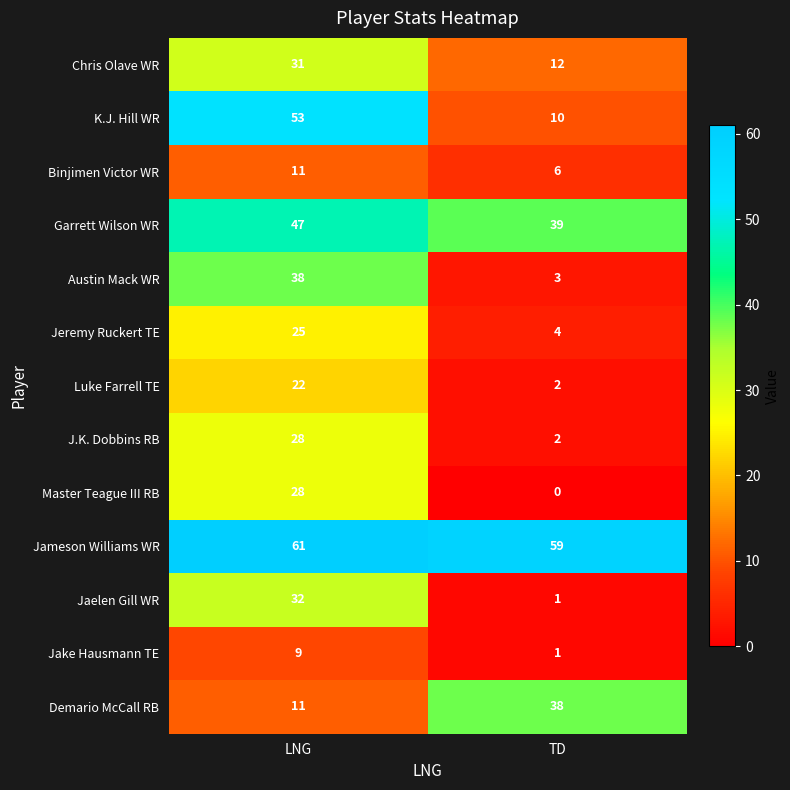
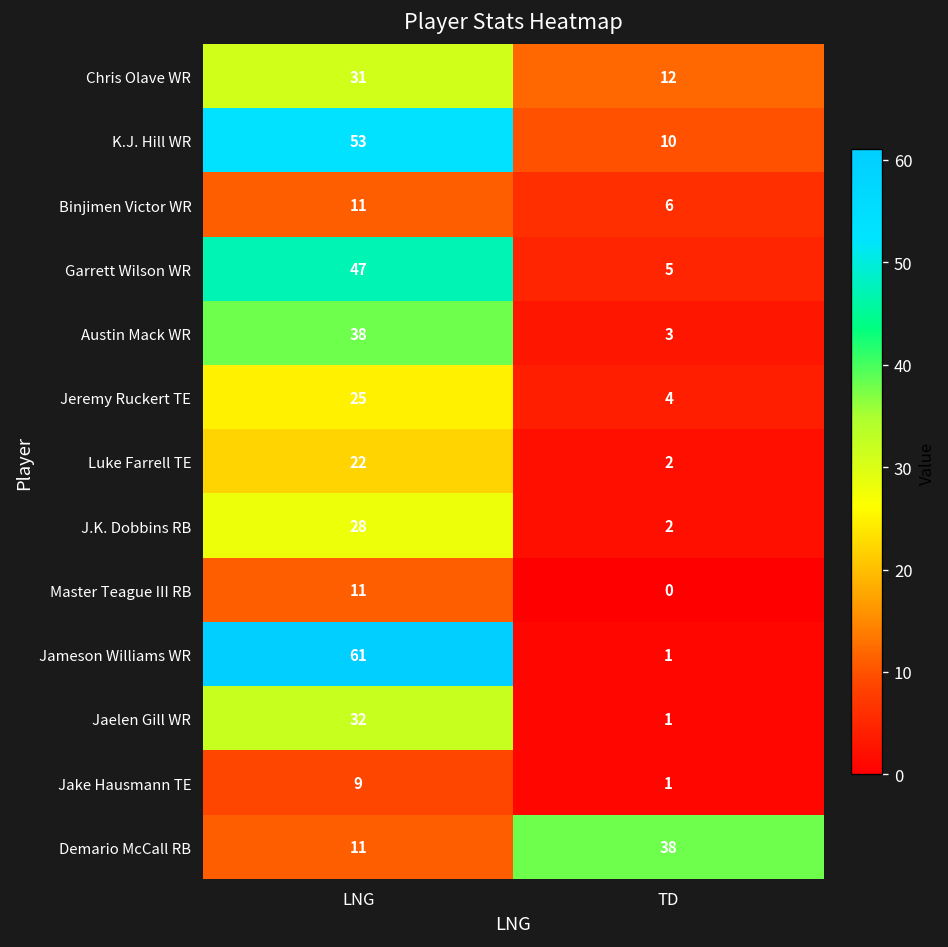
Garrett Wilson WR, TD: 39 -> 5
Master Teague III RB, LNG: 28 -> 11
Jameson Williams WR, TD: 59 -> 1
